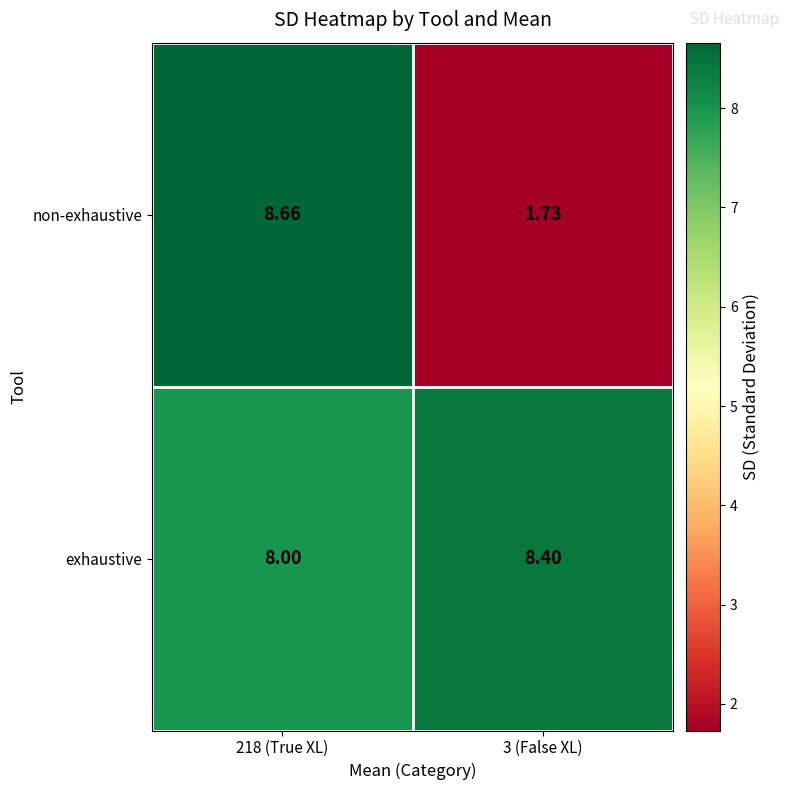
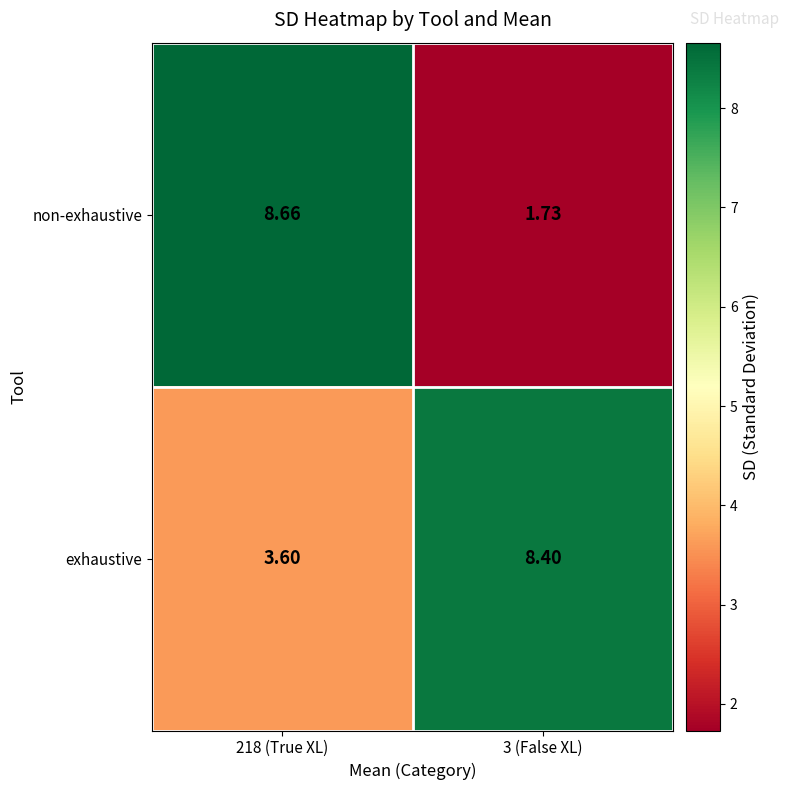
exhaustive, 218 (True XL): 8.00 -> 3.60
